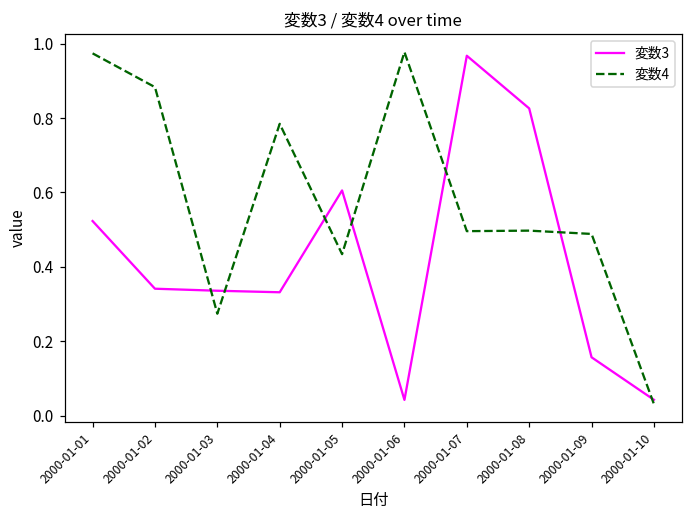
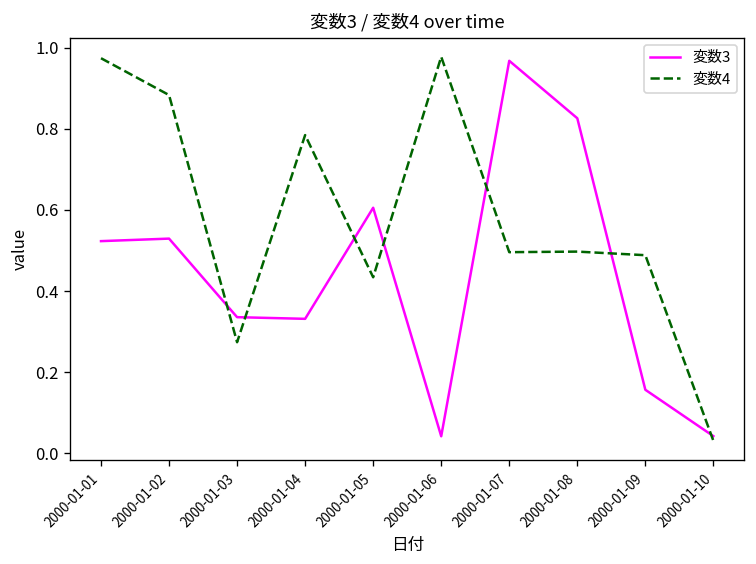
変数3, 2000-01-02: 0.34 -> 0.53
